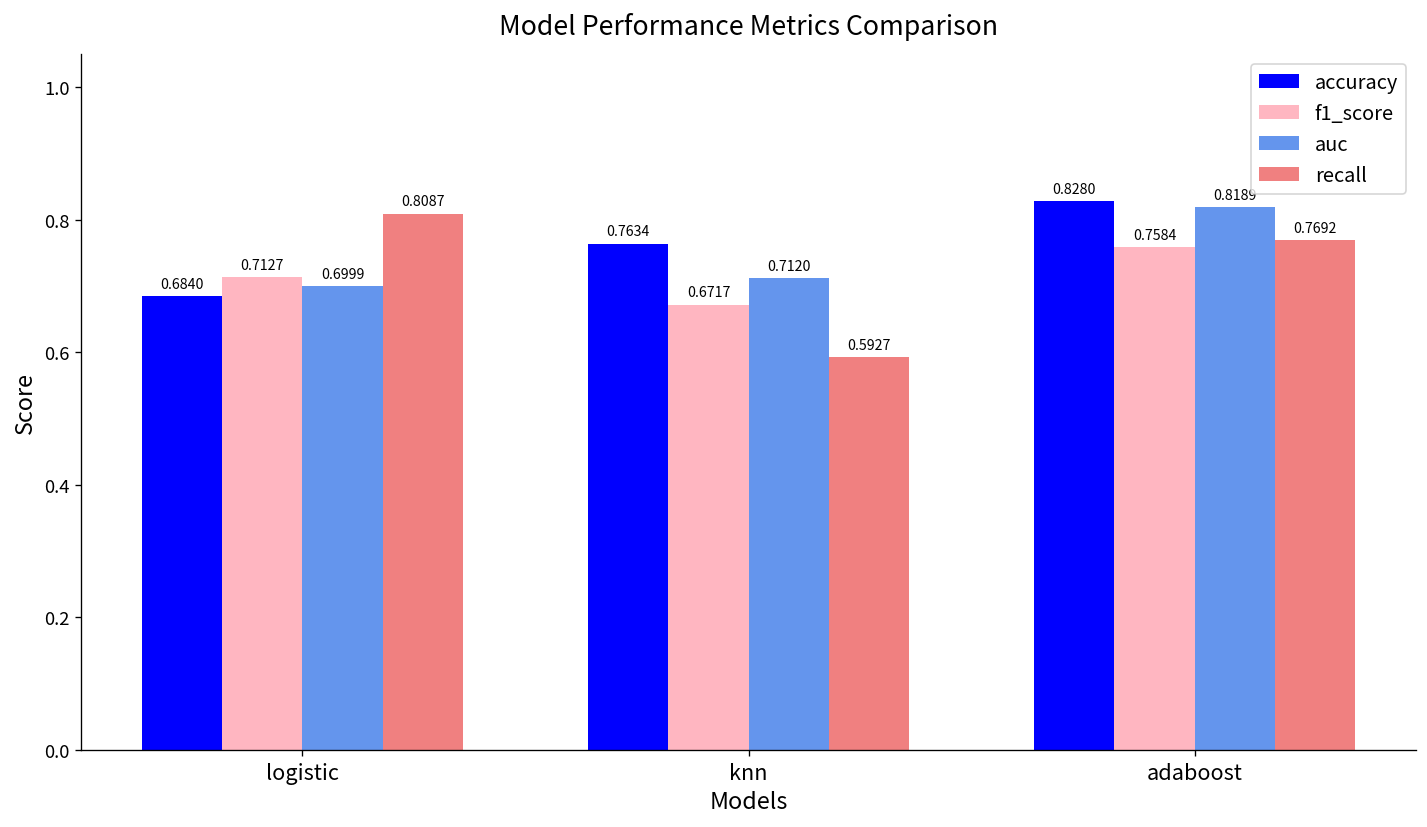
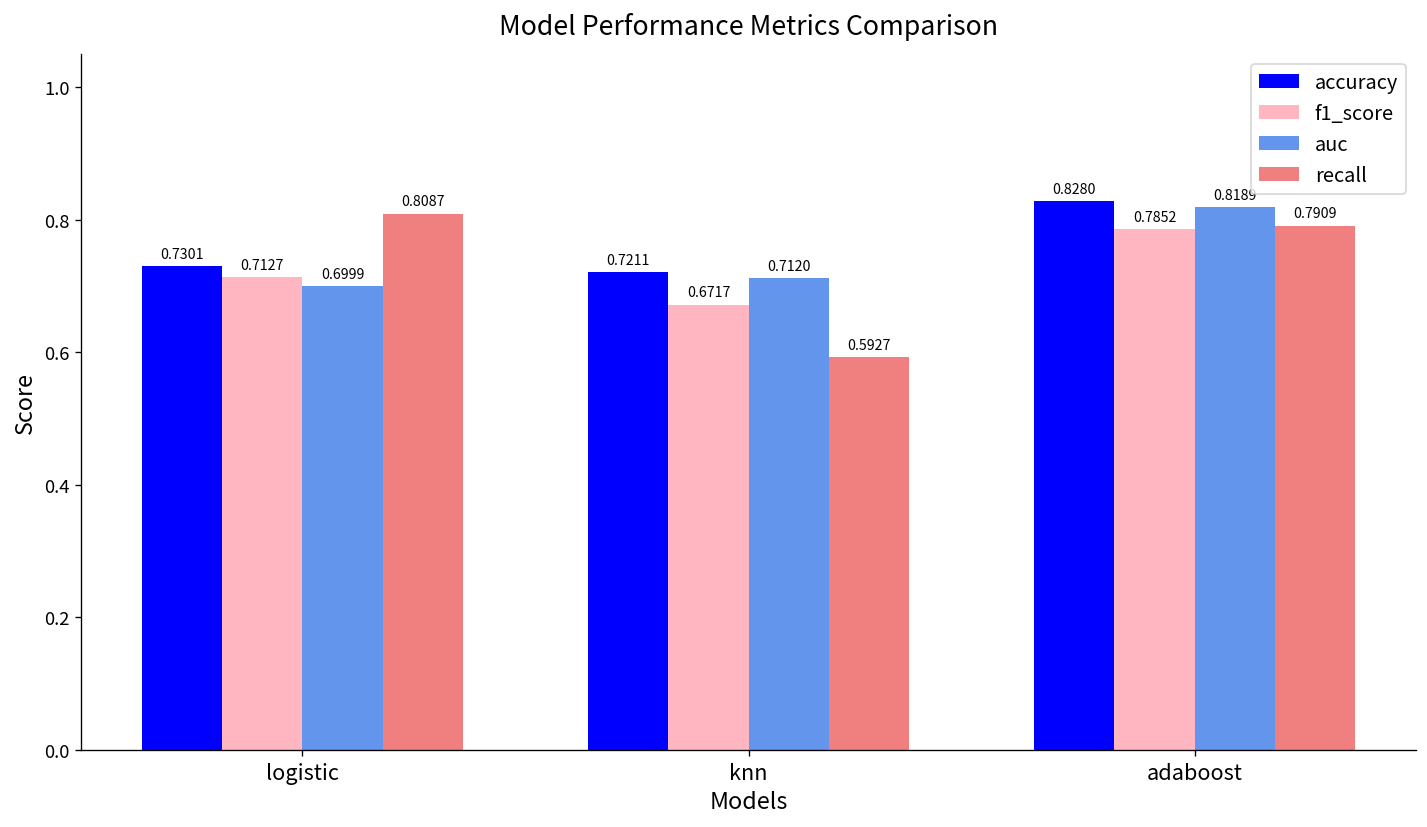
accuracy, logistic: 0.6840 -> 0.7301
accuracy, knn: 0.7634 -> 0.7211
f1_score, adaboost: 0.7584 -> 0.7852
recall, adaboost: 0.7692 -> 0.7909
